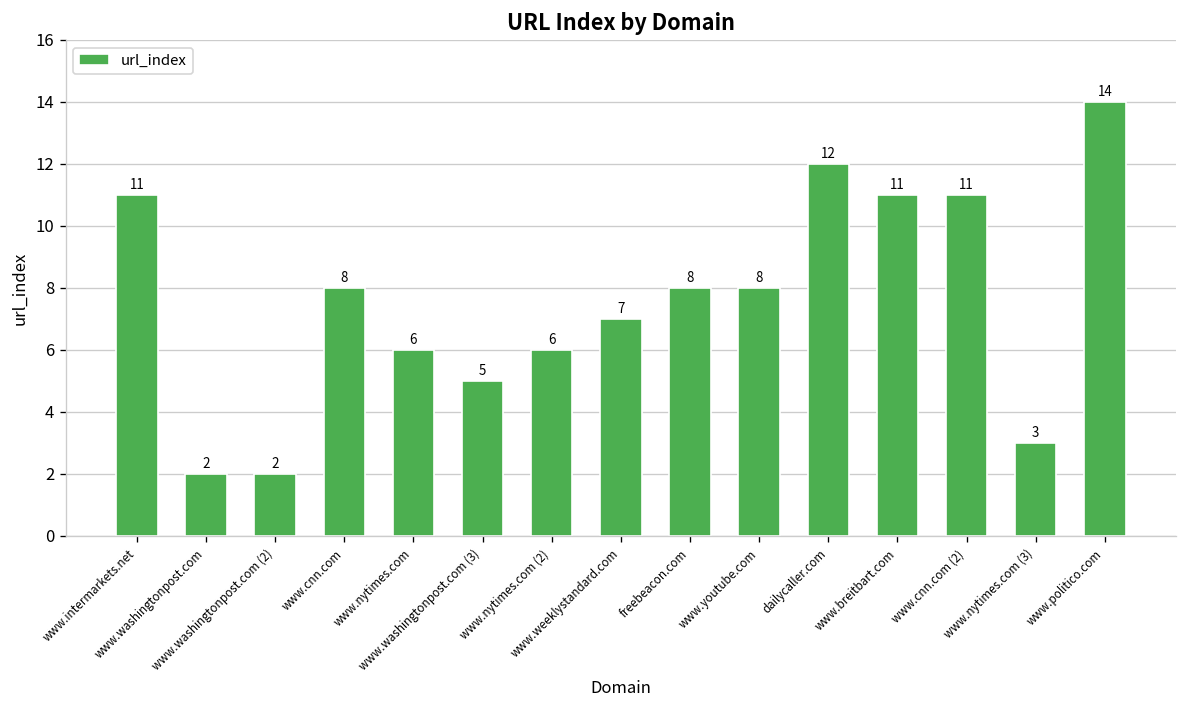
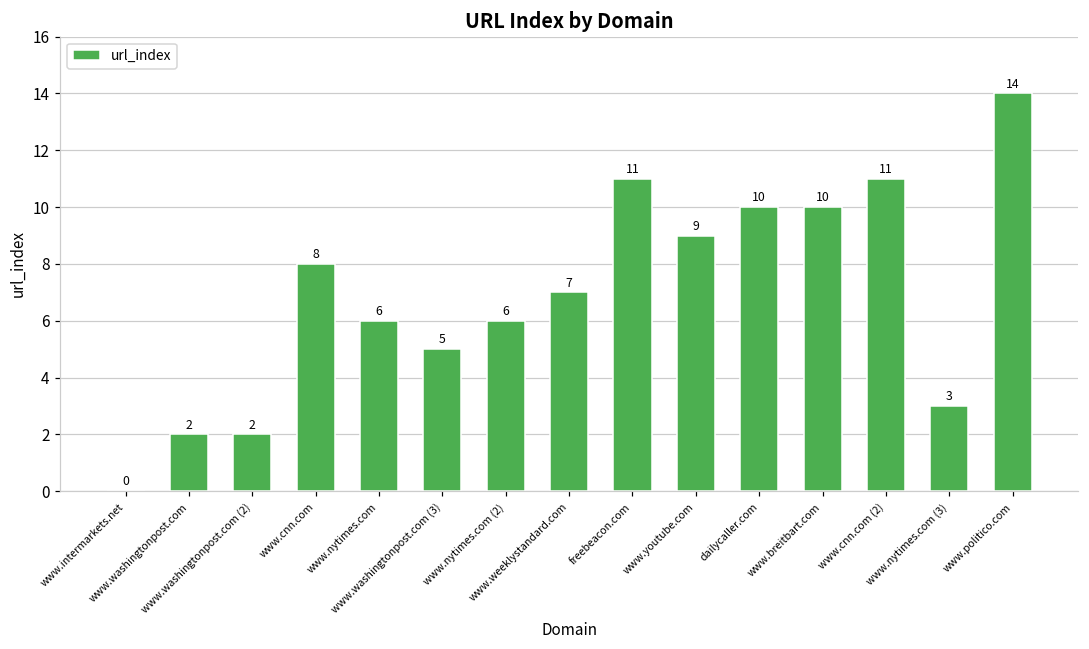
www.intermarkets.net: 11 -> 0
freebeacon.com: 8 -> 11
www.youtube.com: 8 -> 9
dailycaller.com: 12 -> 10
www.breitbart.com: 11 -> 10
